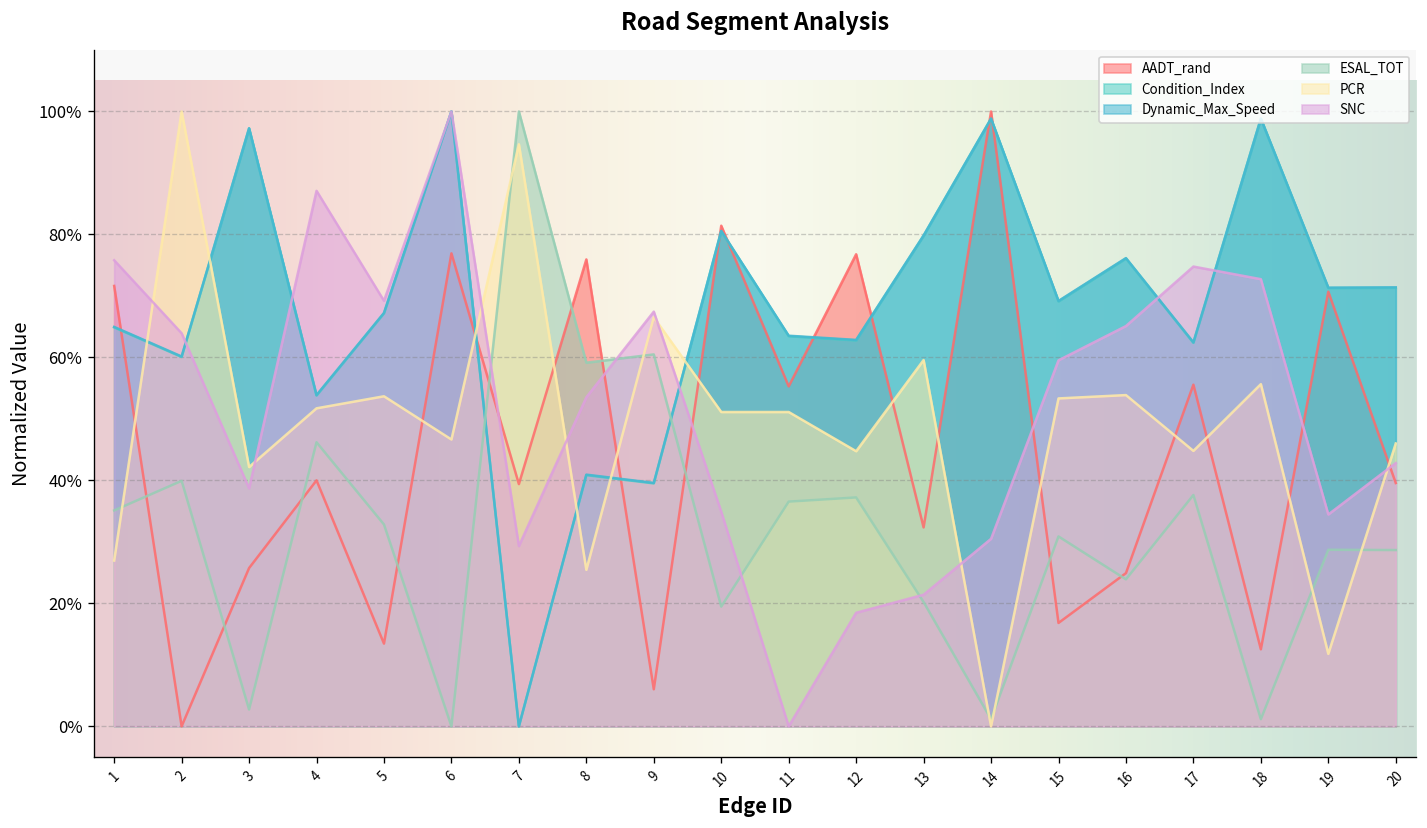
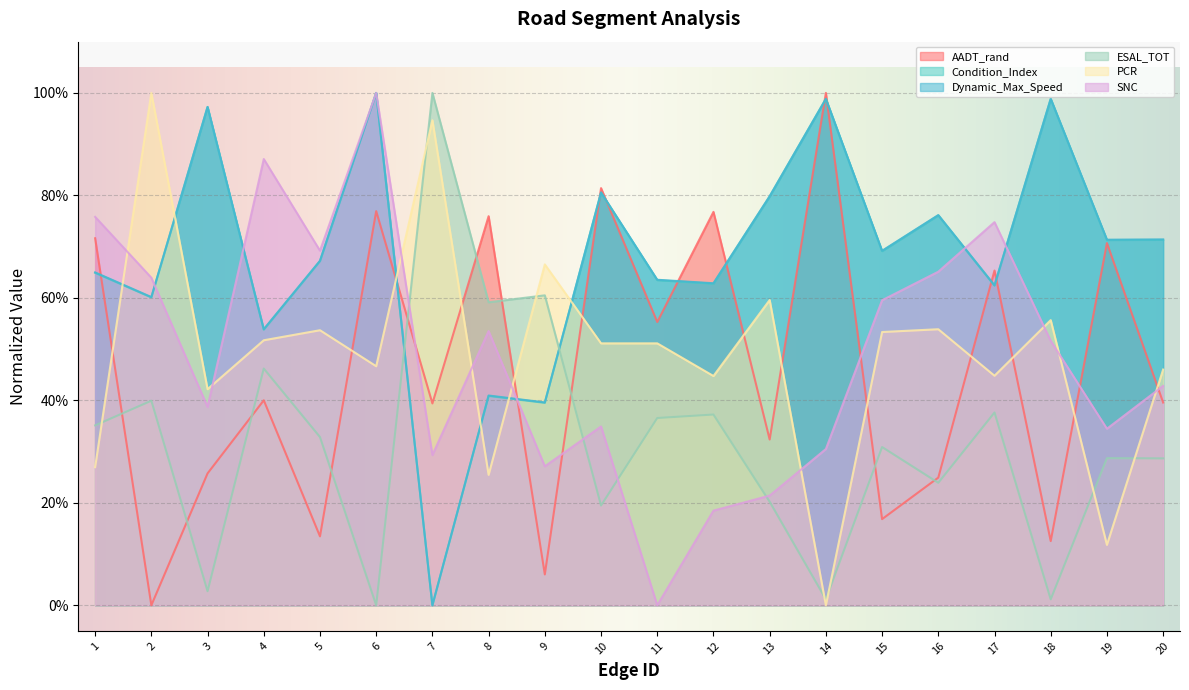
SNC, 9: 67% -> 27%
AADT_rand, 17: 56% -> 65%
SNC, 18: 73% -> 52%
